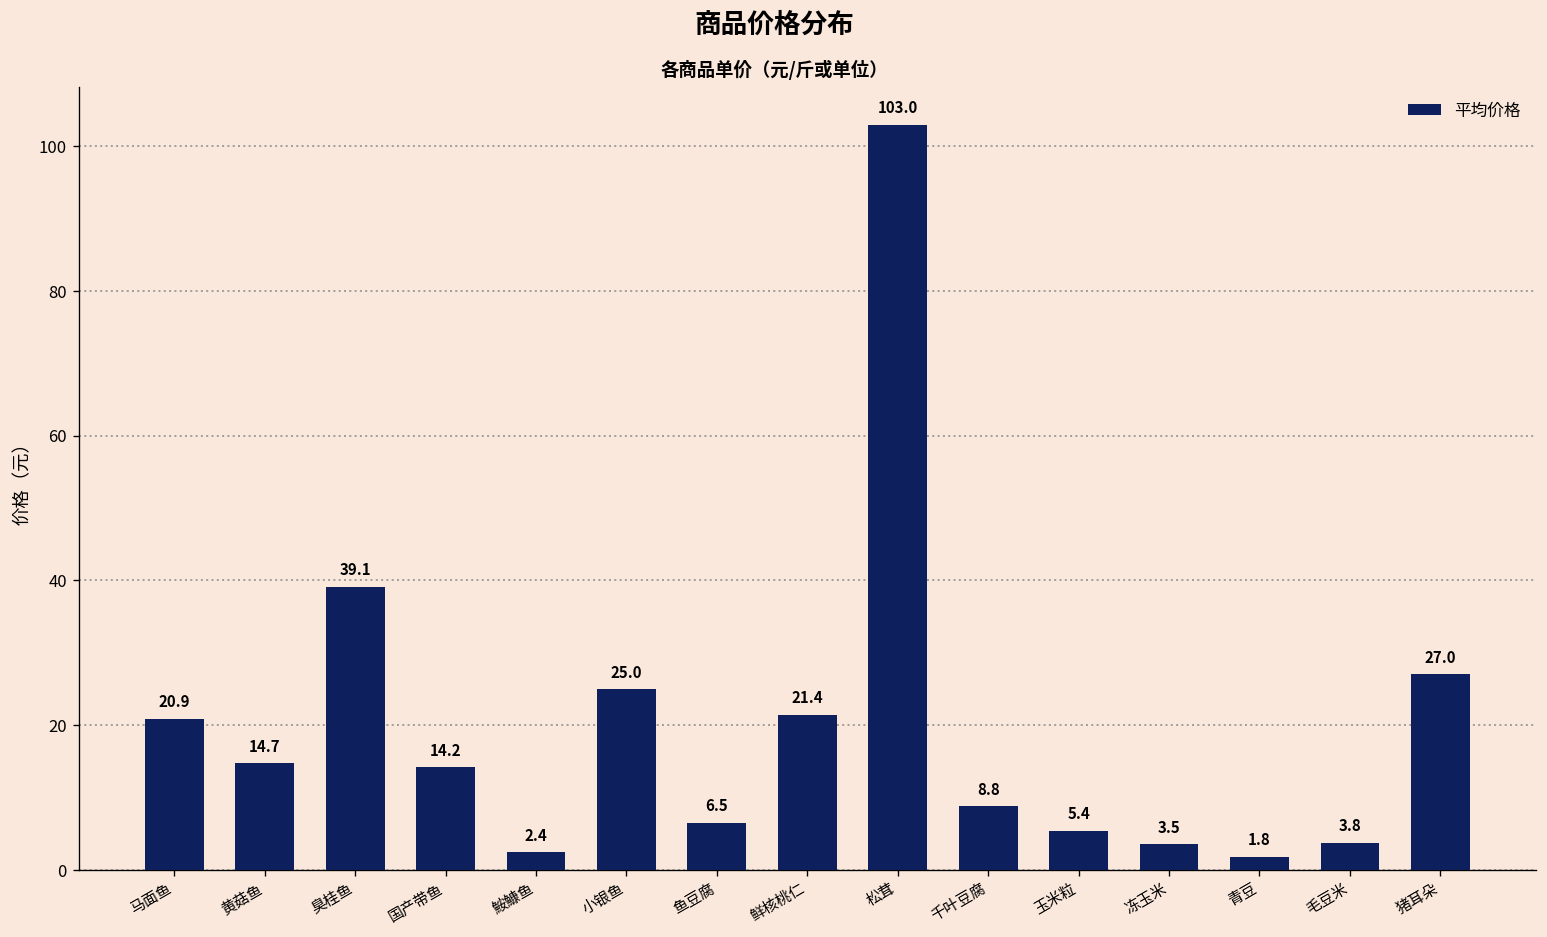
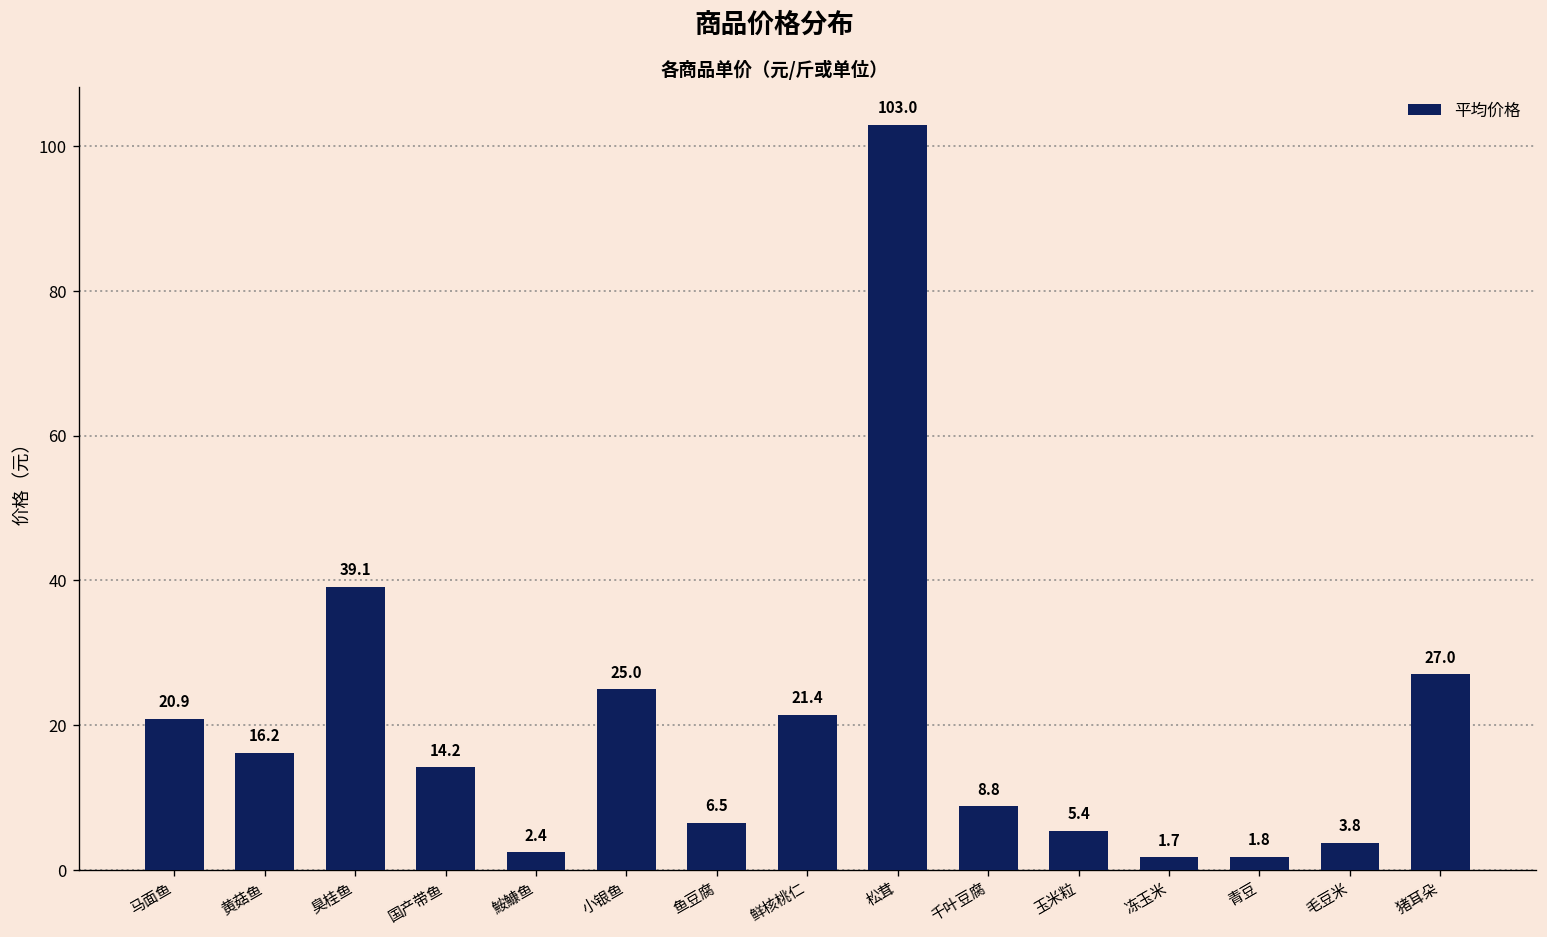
黄菇鱼: 14.7 -> 16.2
冻玉米: 3.5 -> 1.7
